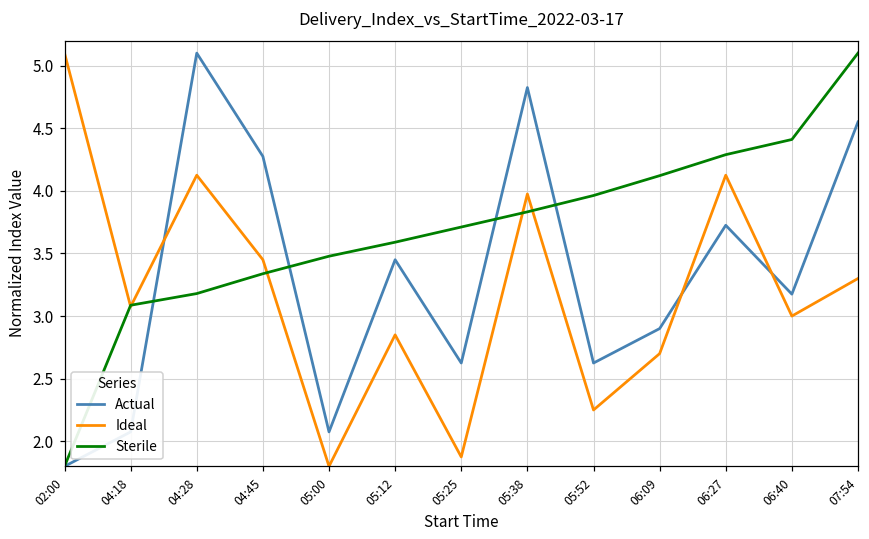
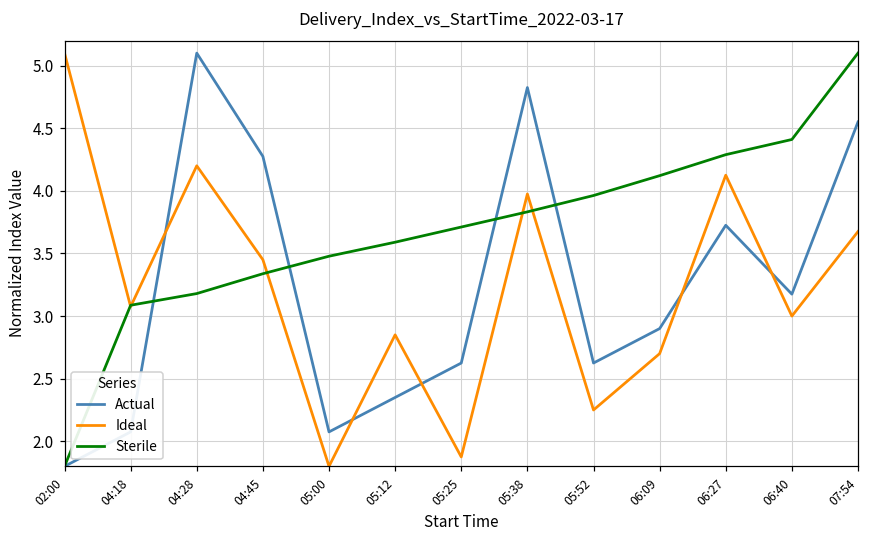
Ideal, 04:28: 4.13 -> 4.20
Actual, 05:12: 3.45 -> 2.35
Ideal, 07:54: 3.30 -> 3.68
